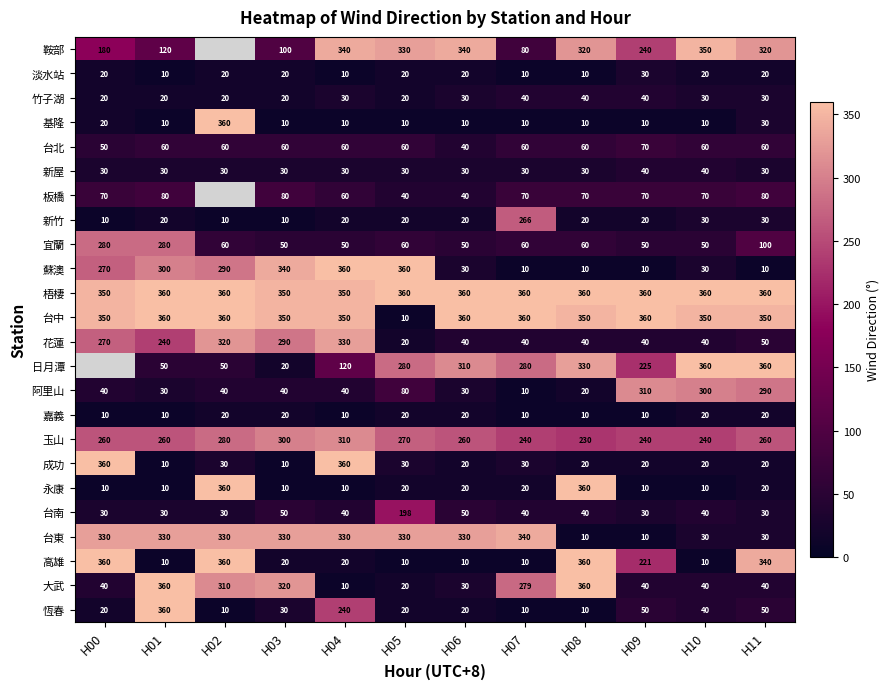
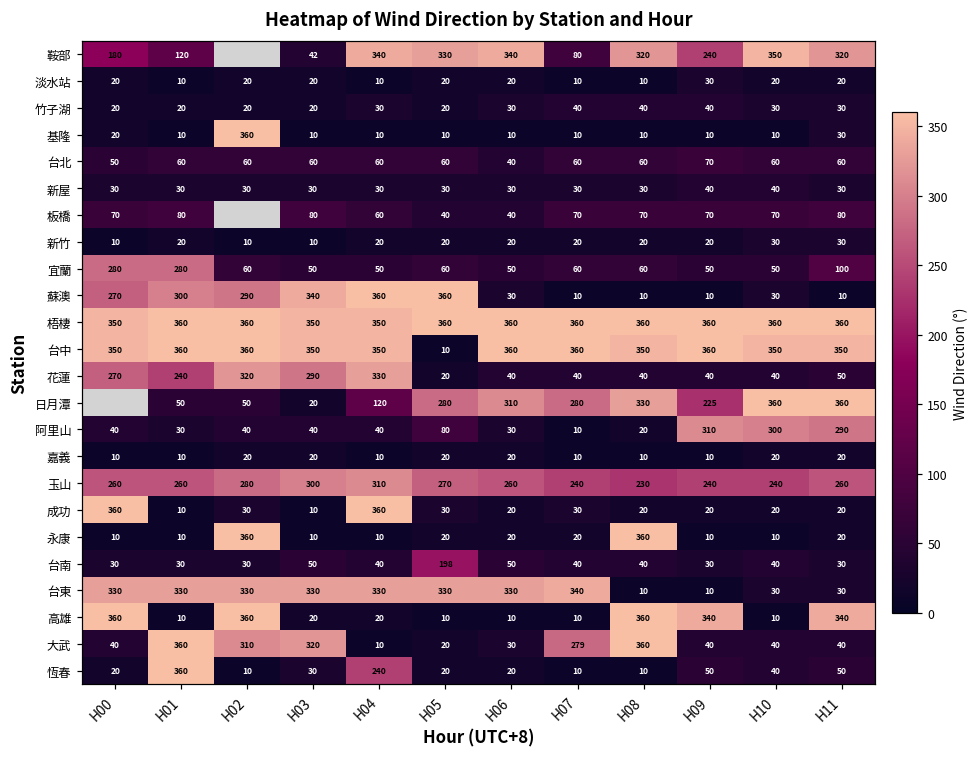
鞍部, H03: 100 -> 42
新竹, H07: 266 -> 20
高雄, H09: 221 -> 340
